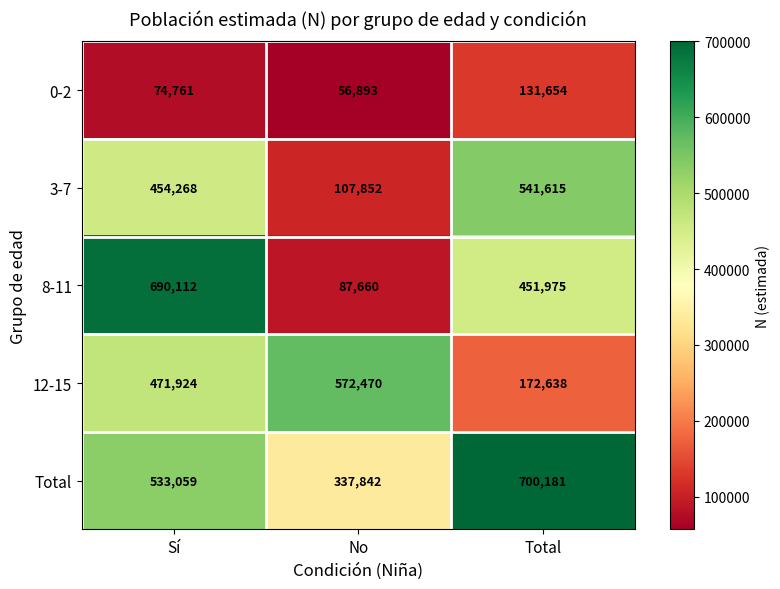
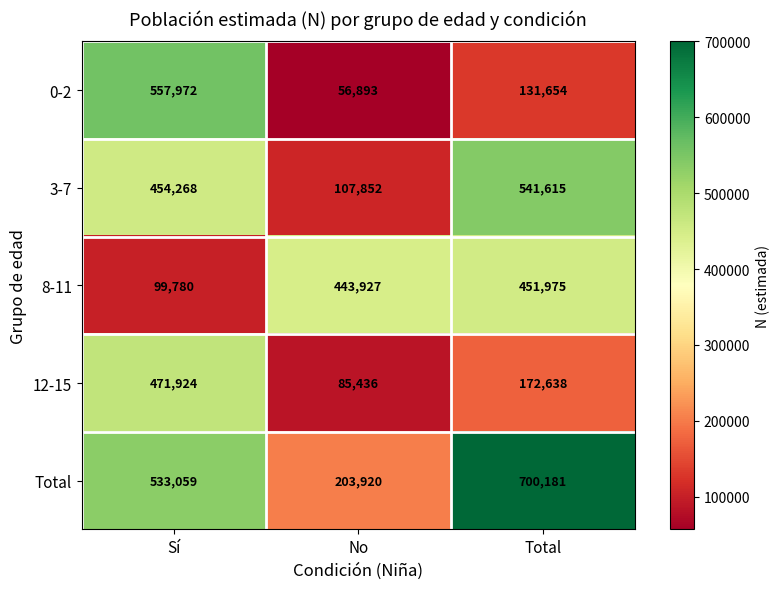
0-2, Sí: 74,761 -> 557,972
8-11, Sí: 690,112 -> 99,780
8-11, No: 87,660 -> 443,927
12-15, No: 572,470 -> 85,436
Total, No: 337,842 -> 203,920
